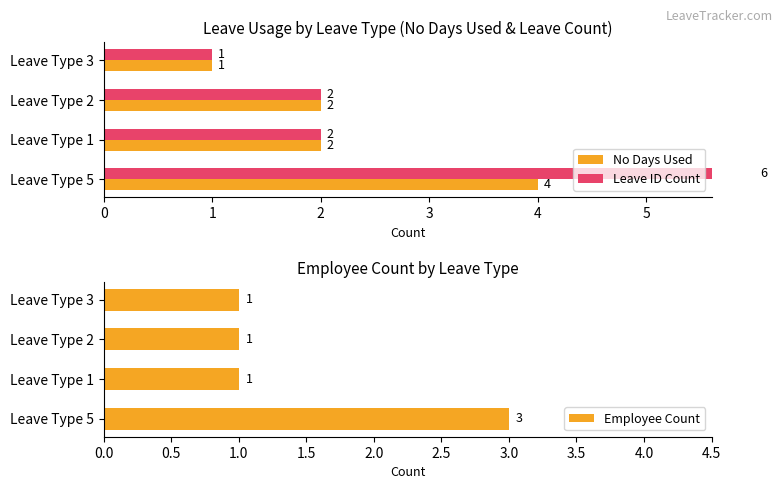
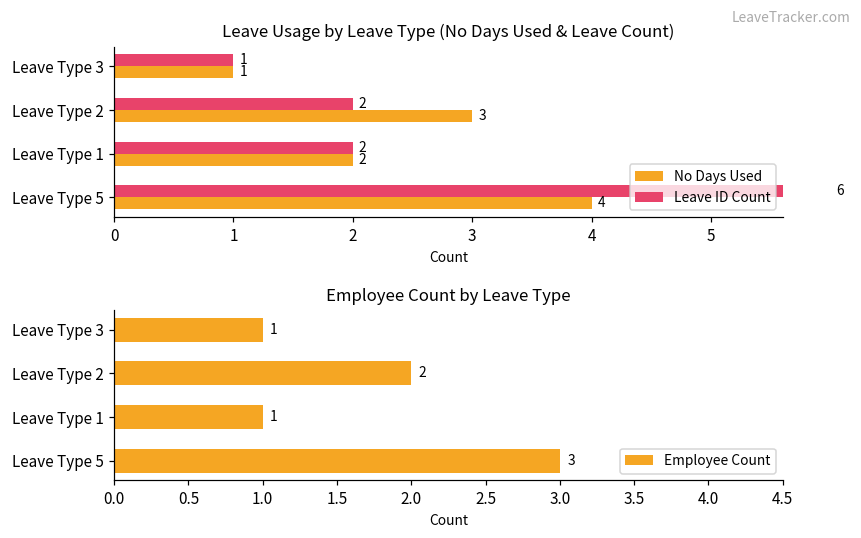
Leave Usage by Leave Type (No Days Used & Leave Count), No Days Used, Leave Type 2: 2 -> 3
Employee Count by Leave Type, Leave Type 2: 1 -> 2
